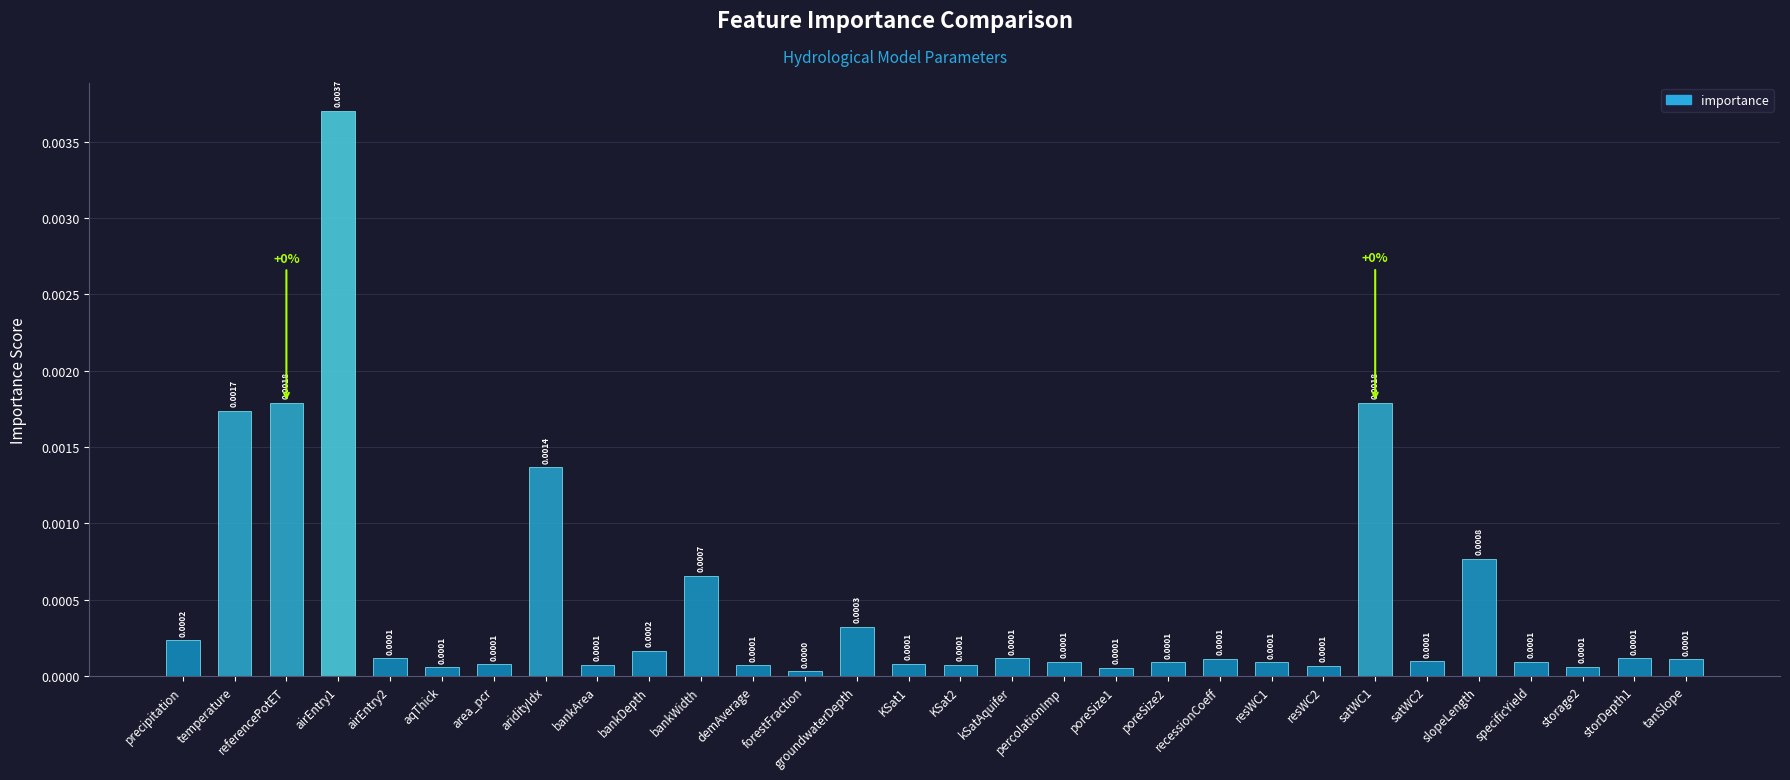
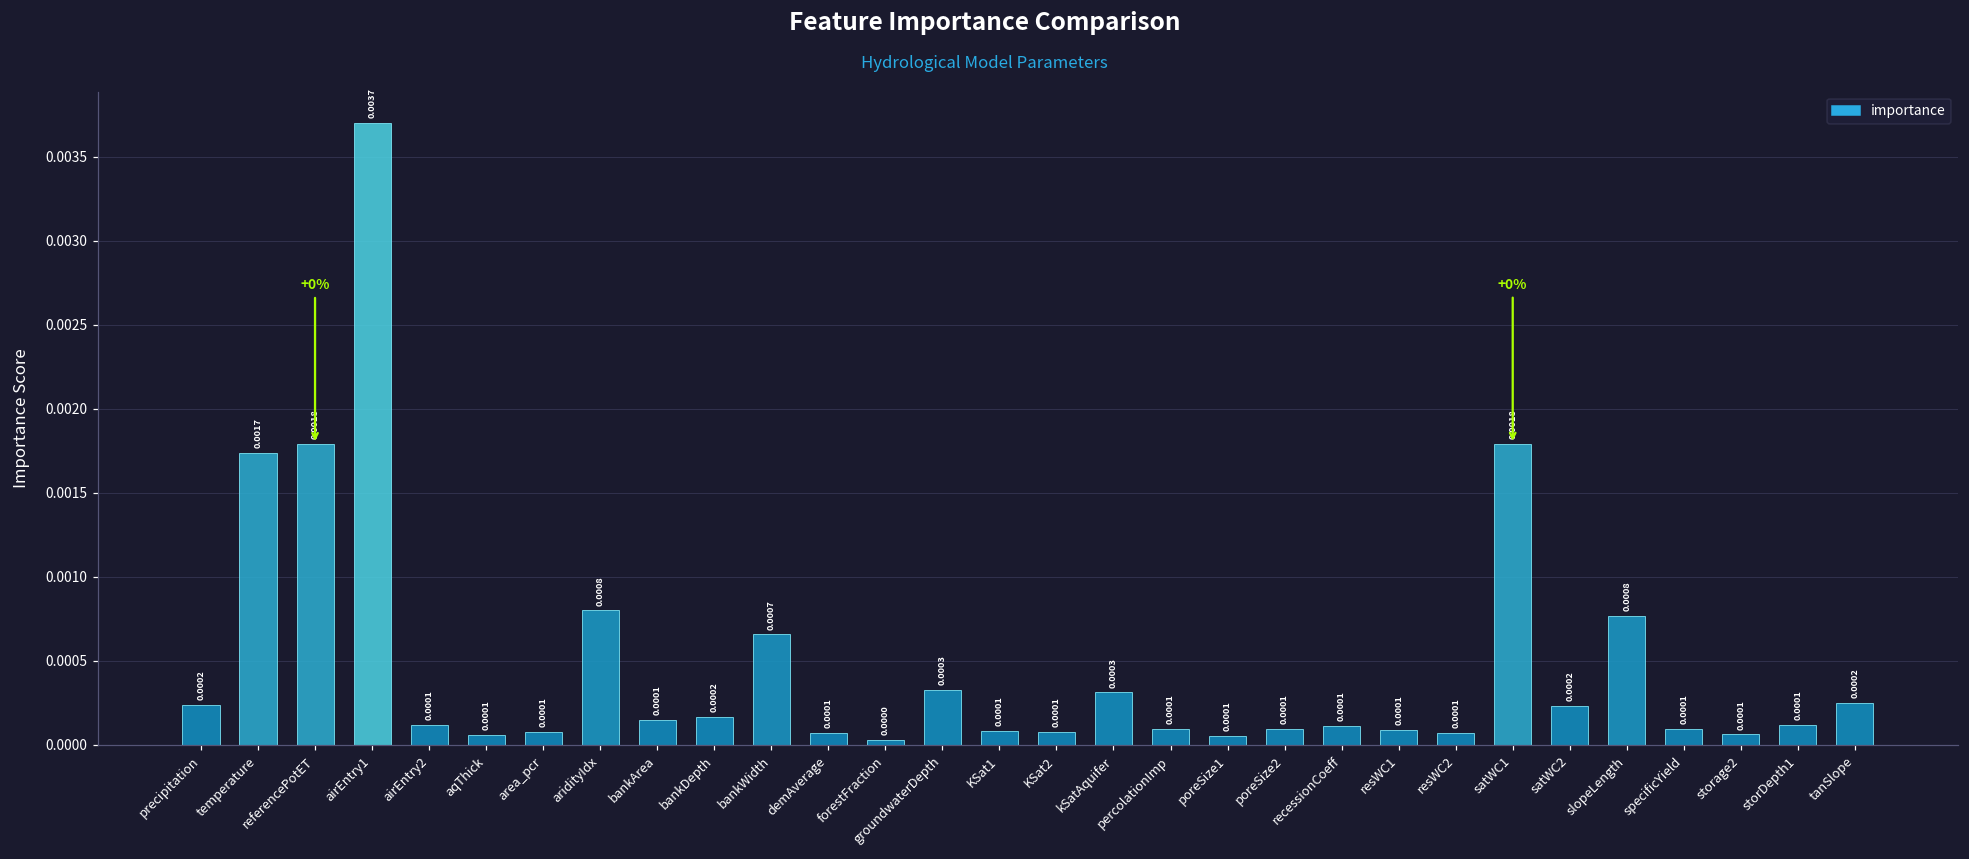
aridityIdx: 0.0014 -> 0.0008
bankArea: 0.00007 -> 0.00014
kSatAquifer: 0.0001 -> 0.0003
satWC2: 0.0001 -> 0.0002
tanSlope: 0.0001 -> 0.0002
